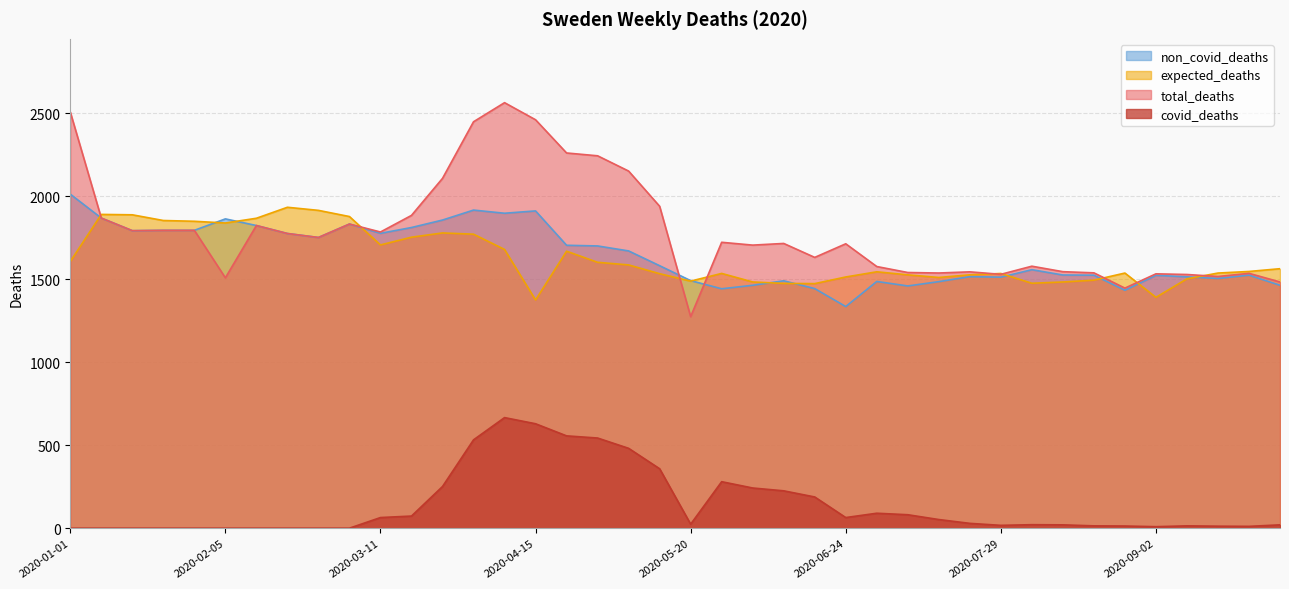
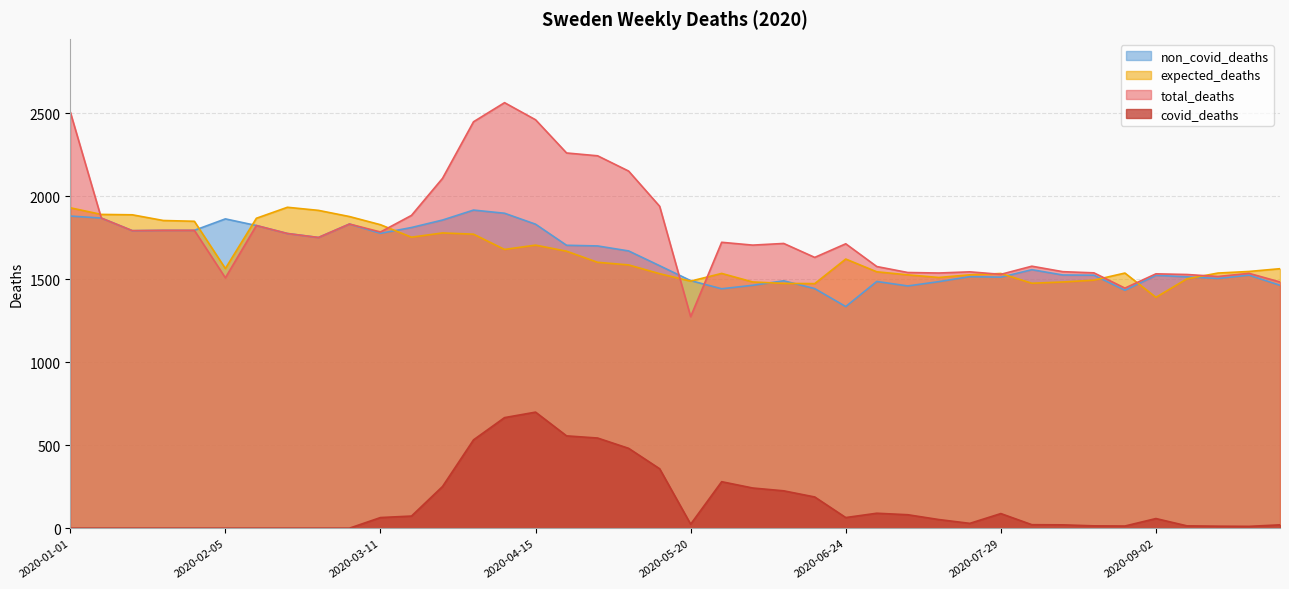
non_covid_deaths, 2020-01-01: 2010 -> 1880
expected_deaths, 2020-01-01: 1610 -> 1930
expected_deaths, 2020-02-05: 1840 -> 1560
expected_deaths, 2020-03-11: 1710 -> 1830
non_covid_deaths, 2020-04-15: 1910 -> 1830
expected_deaths, 2020-04-15: 1370 -> 1700
covid_deaths, 2020-04-15: 630 -> 700
expected_deaths, 2020-06-24: 1510 -> 1620
covid_deaths, 2020-07-29: 20 -> 90
covid_deaths, 2020-09-02: 10 -> 60
